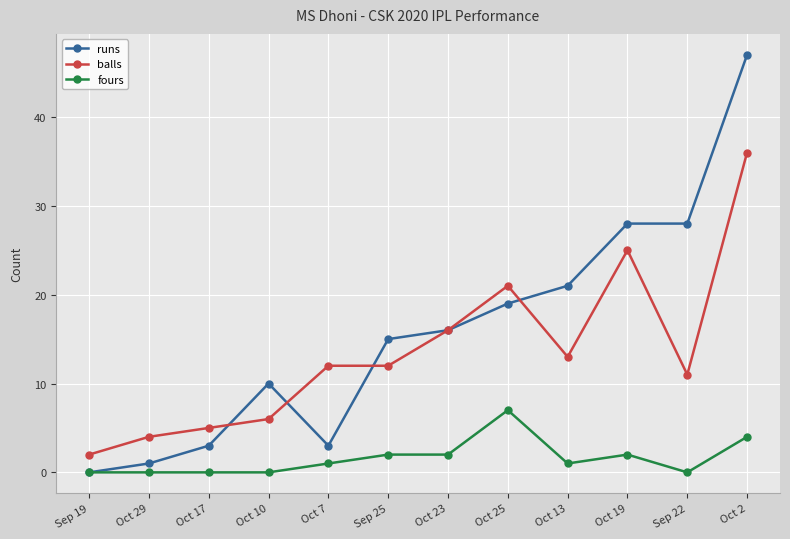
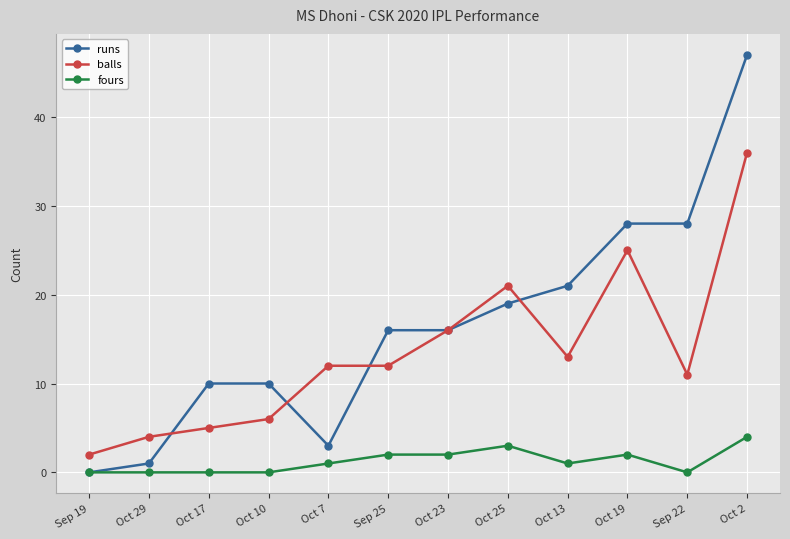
runs, Oct 17: 3 -> 10
runs, Sep 25: 15 -> 16
fours, Oct 25: 7 -> 3
